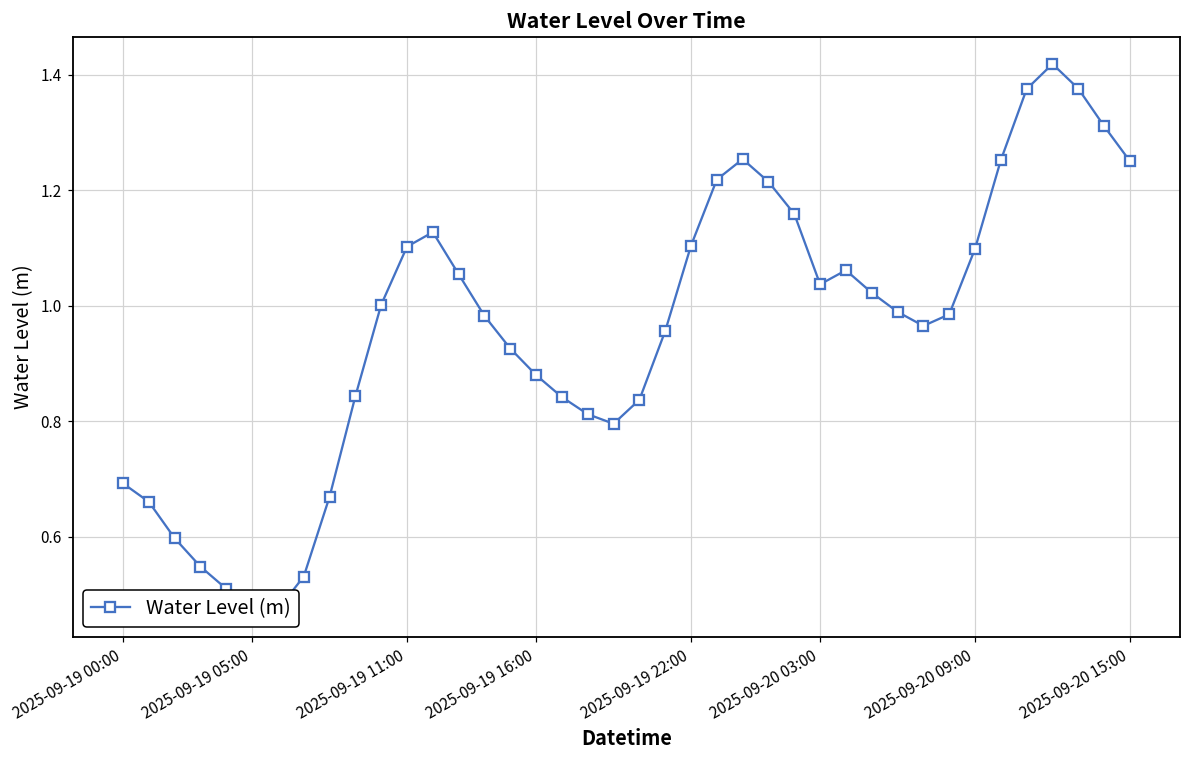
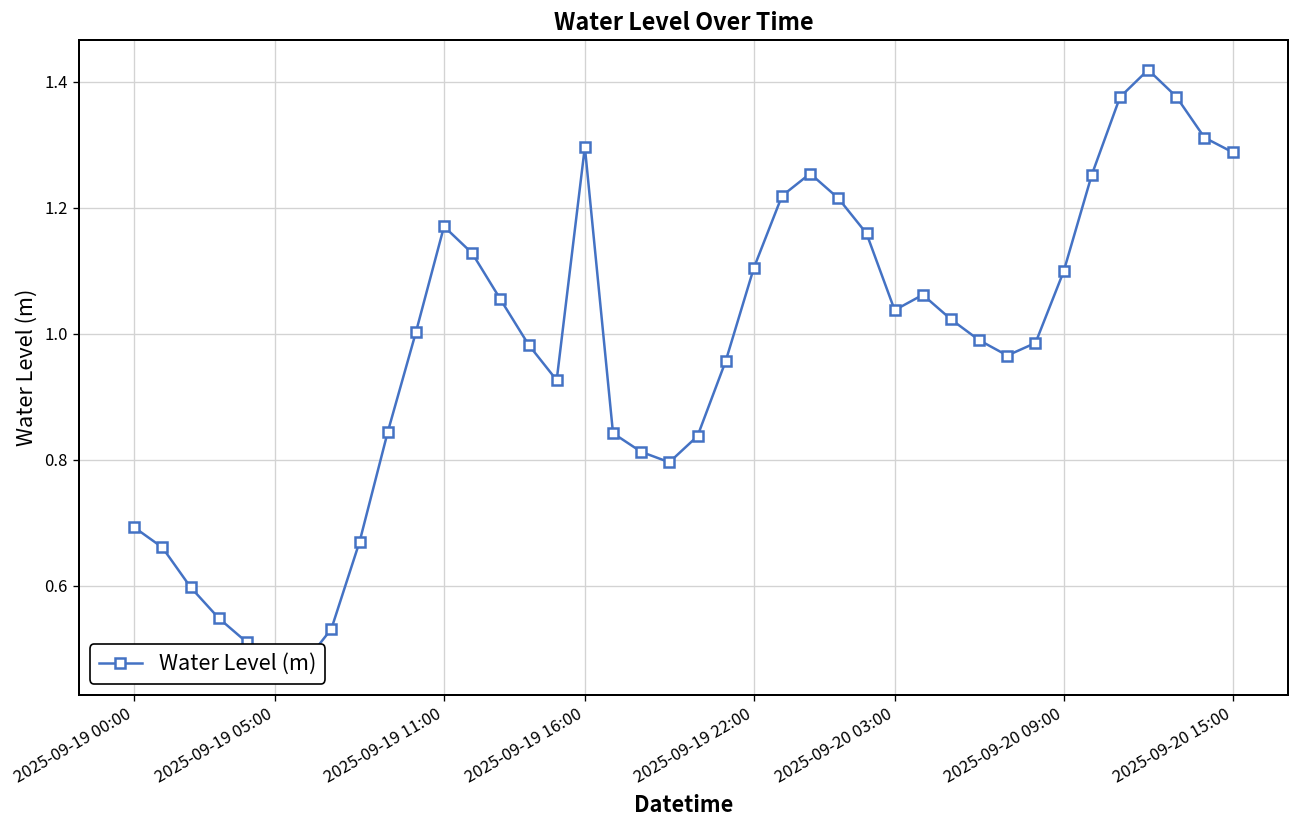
2025-09-19 11:00: 1.10 -> 1.17
2025-09-19 16:00: 0.88 -> 1.30
2025-09-20 15:00: 1.25 -> 1.29
